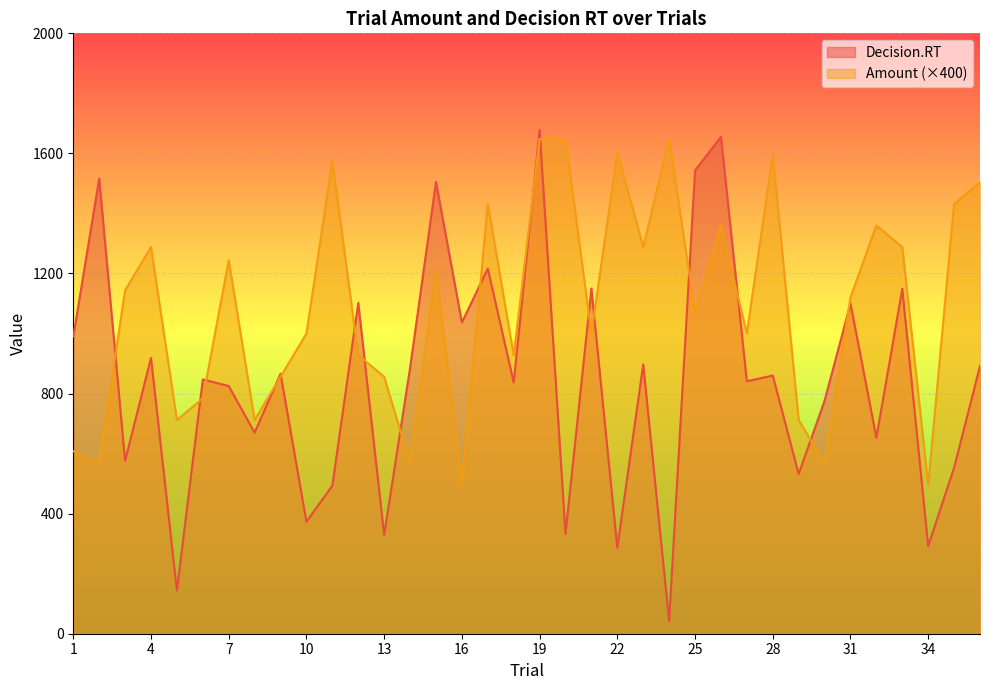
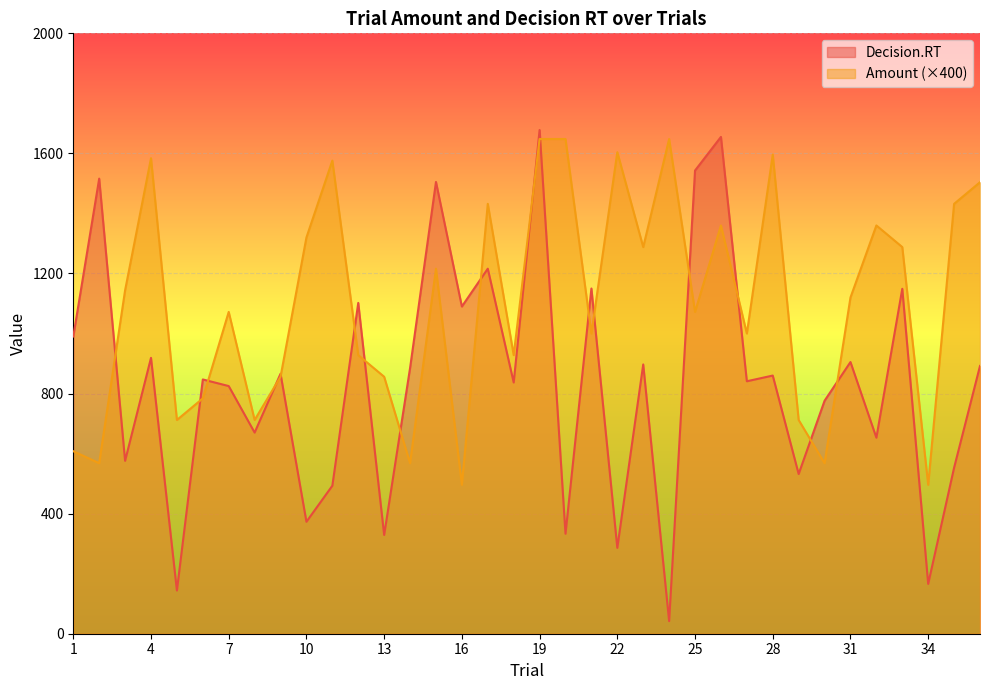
Amount (×400), 4: 1290 -> 1580
Amount (×400), 7: 1240 -> 1070
Amount (×400), 10: 1000 -> 1320
Decision.RT, 16: 1040 -> 1090
Decision.RT, 31: 1100 -> 910
Decision.RT, 34: 290 -> 170
